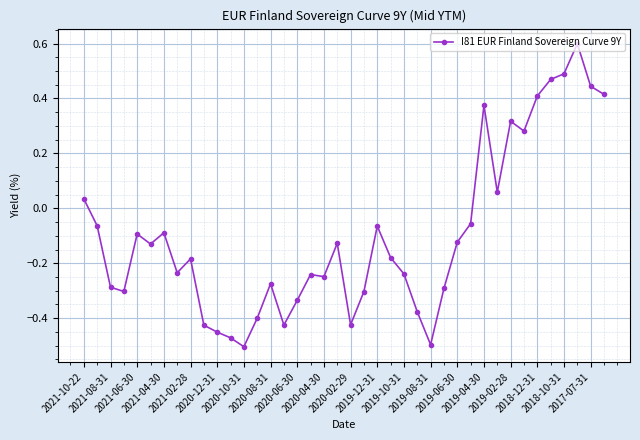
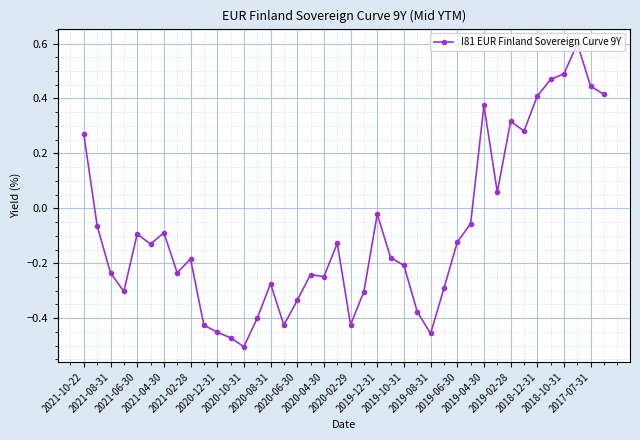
2021-10-22: 0.03 -> 0.27
2021-08-31: -0.29 -> -0.24
2019-12-31: -0.06 -> -0.02
2019-10-31: -0.24 -> -0.21
2019-08-31: -0.50 -> -0.46
